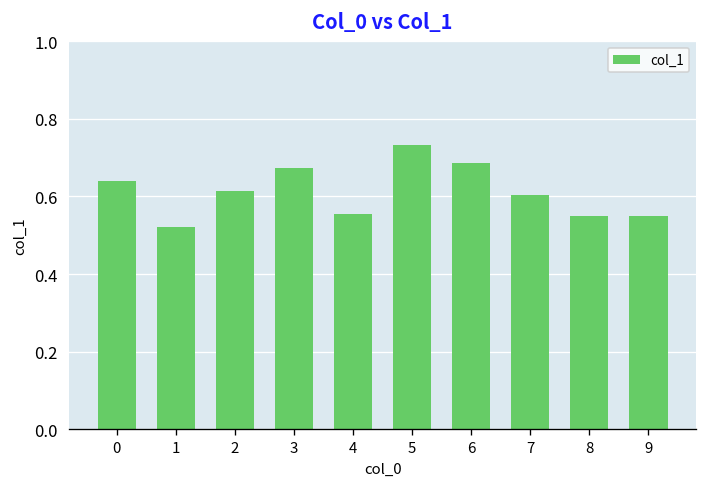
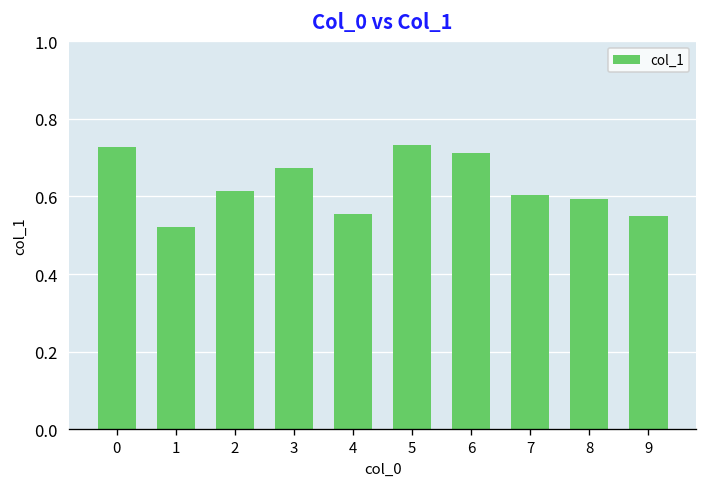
0: 0.64 -> 0.73
6: 0.69 -> 0.71
8: 0.55 -> 0.59
